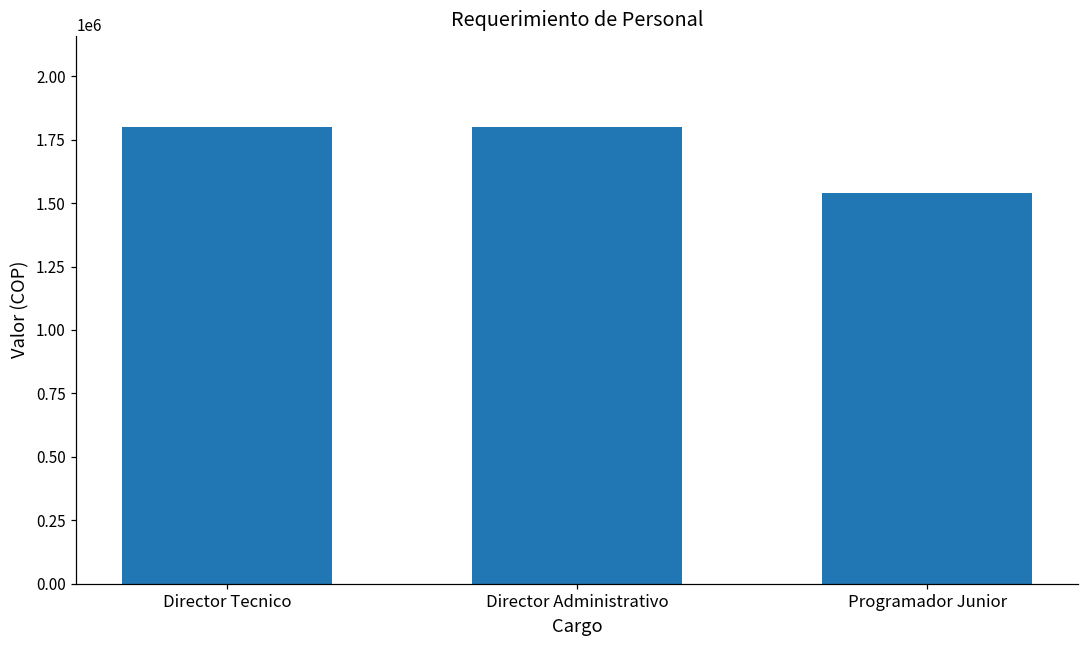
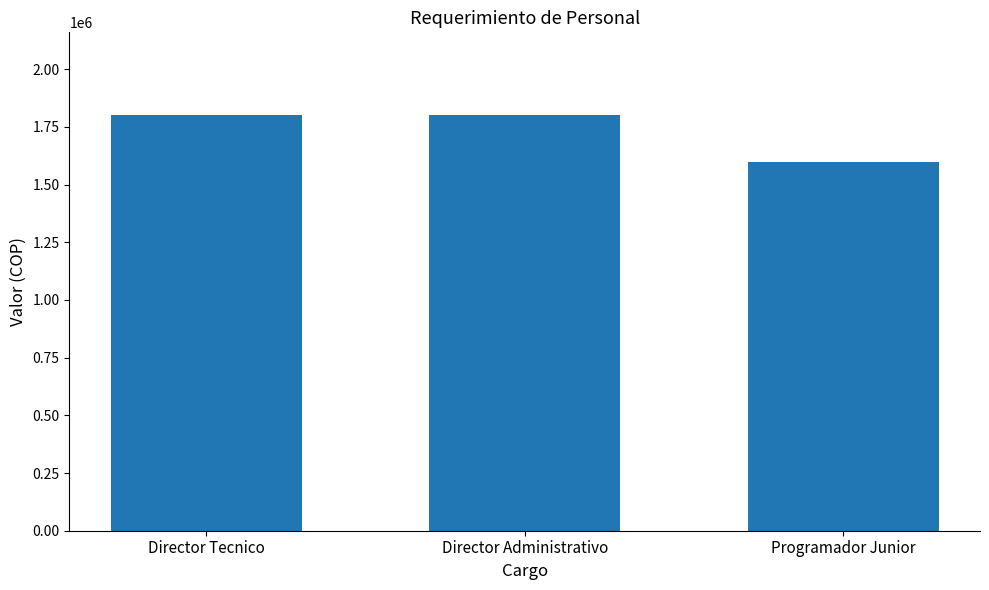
Programador Junior: 1540000 -> 1600000
